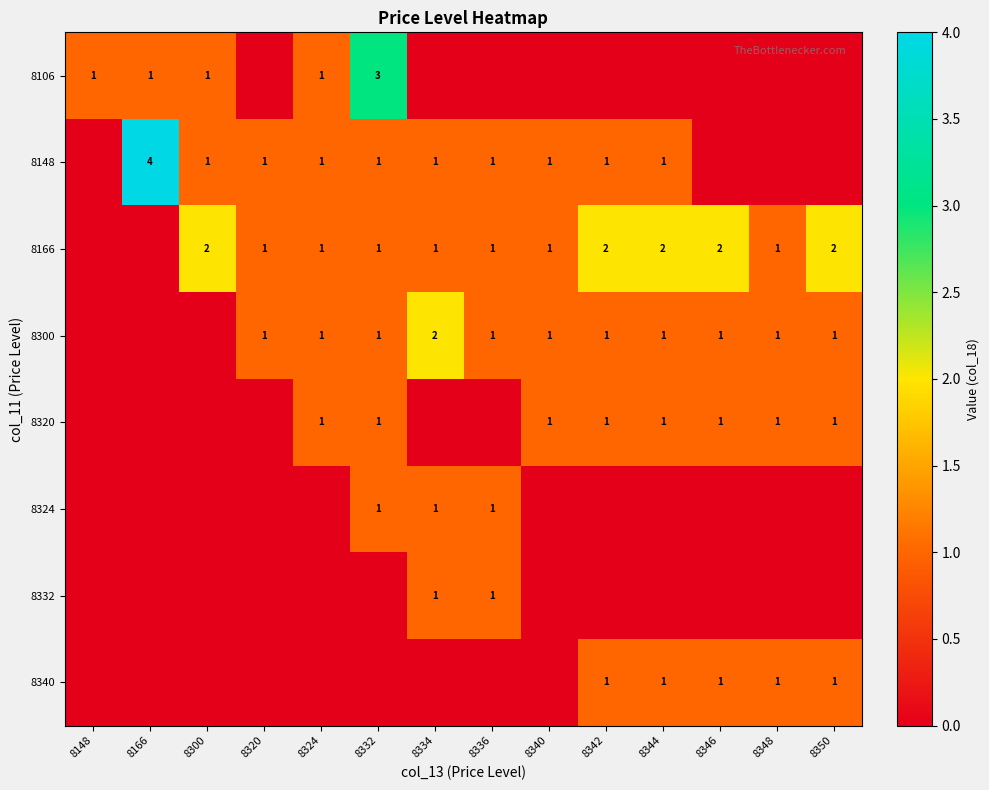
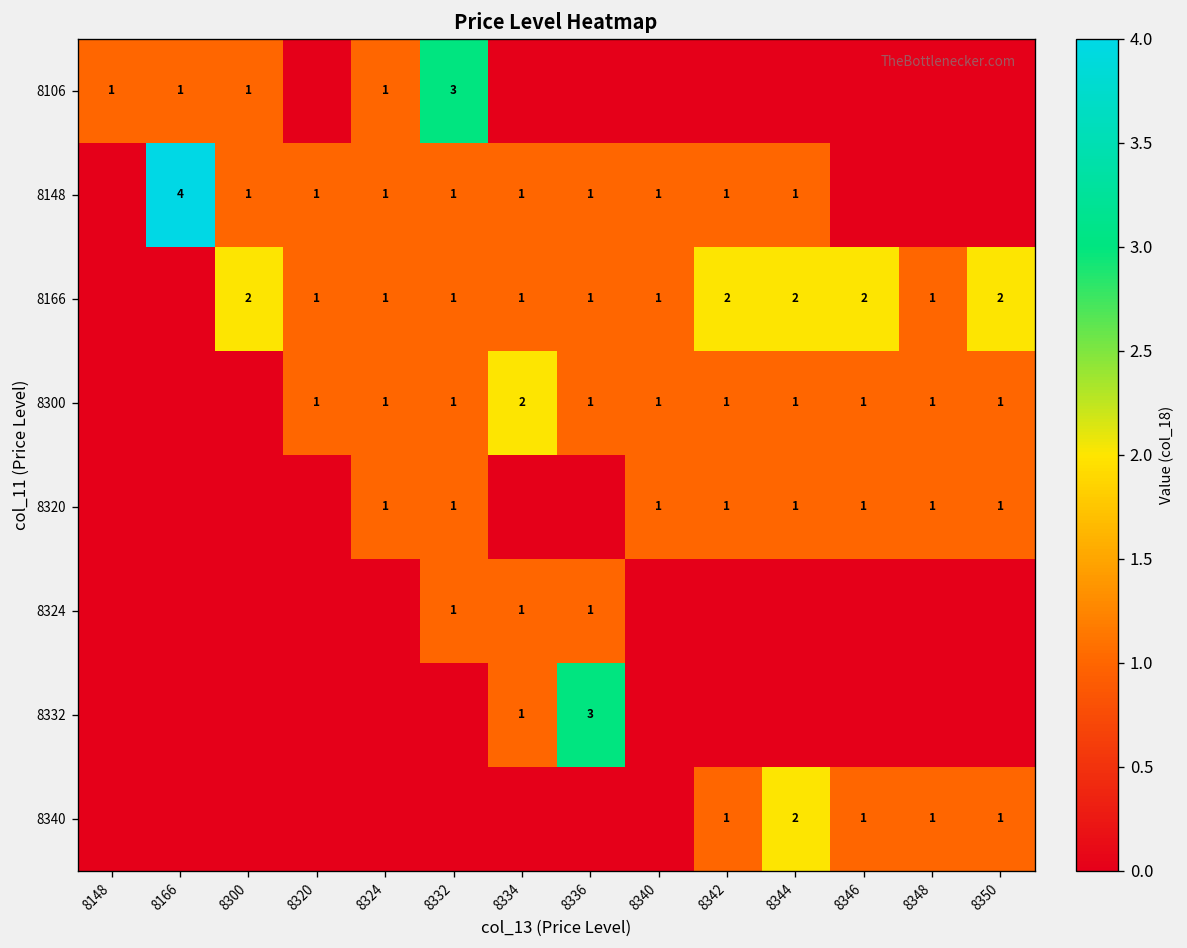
8332, 8336: 1 -> 3
8340, 8344: 1 -> 2
